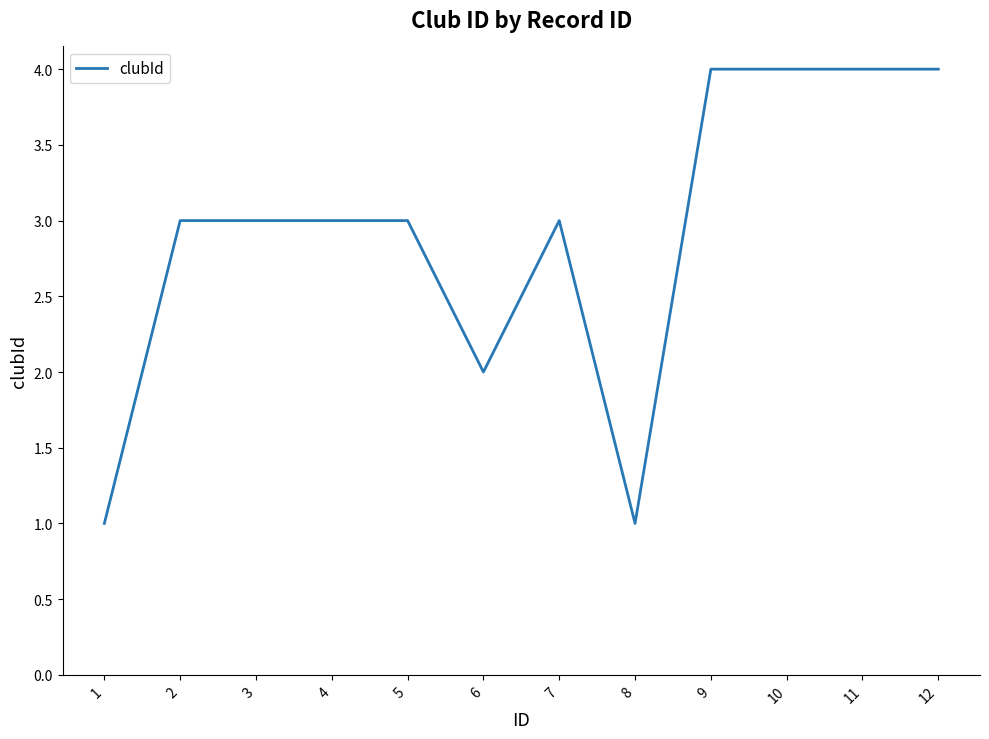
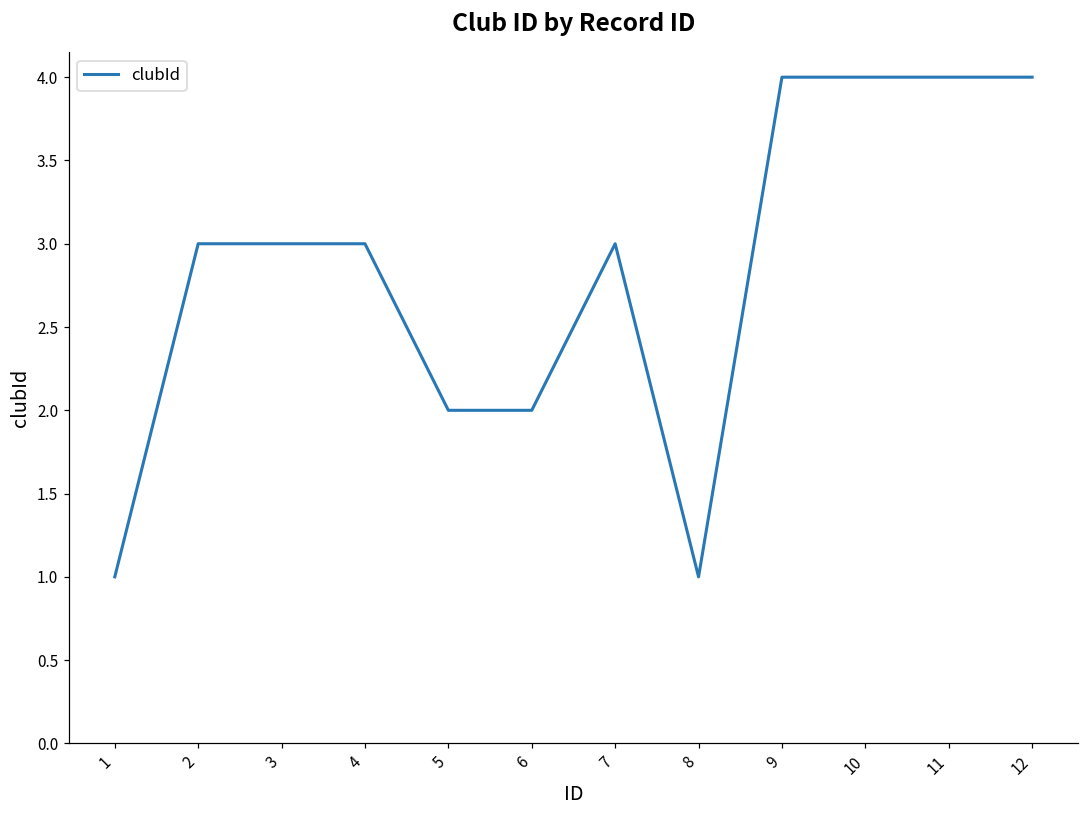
5: 3 -> 2
